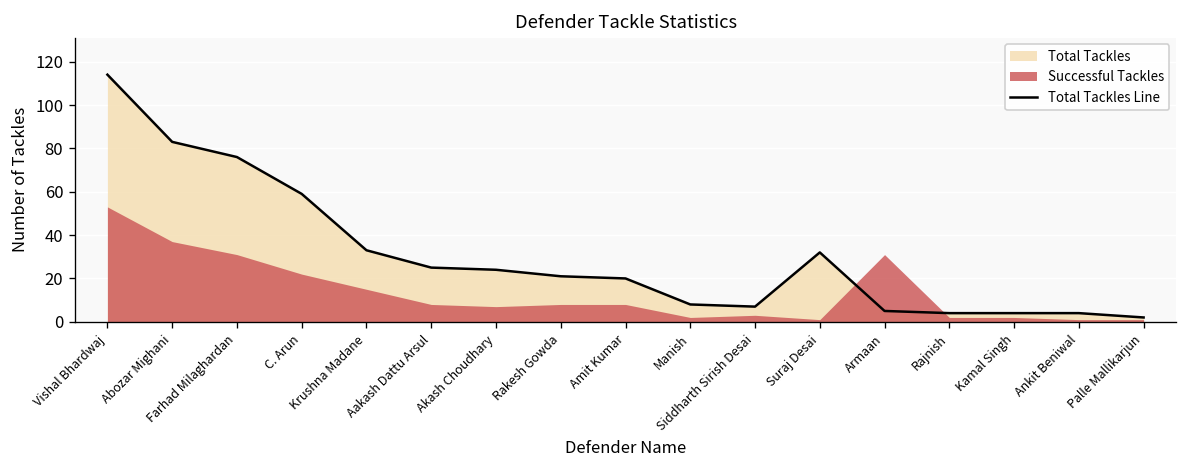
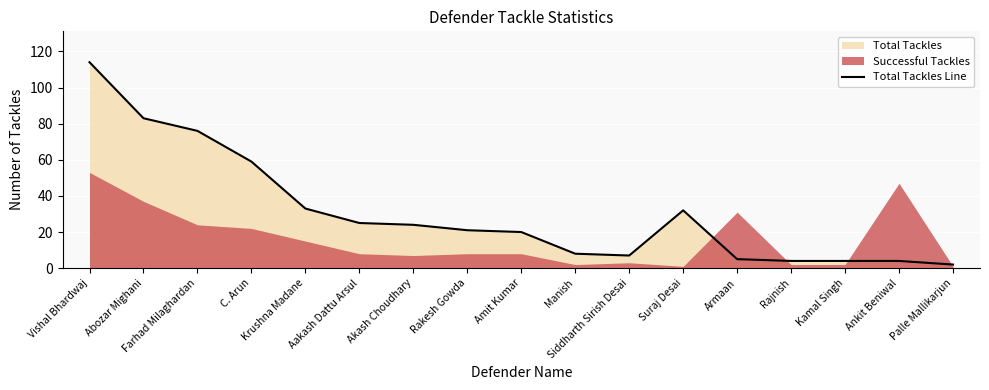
Successful Tackles, Farhad Milaghardan: 31 -> 24
Successful Tackles, Ankit Beniwal: 1 -> 47
